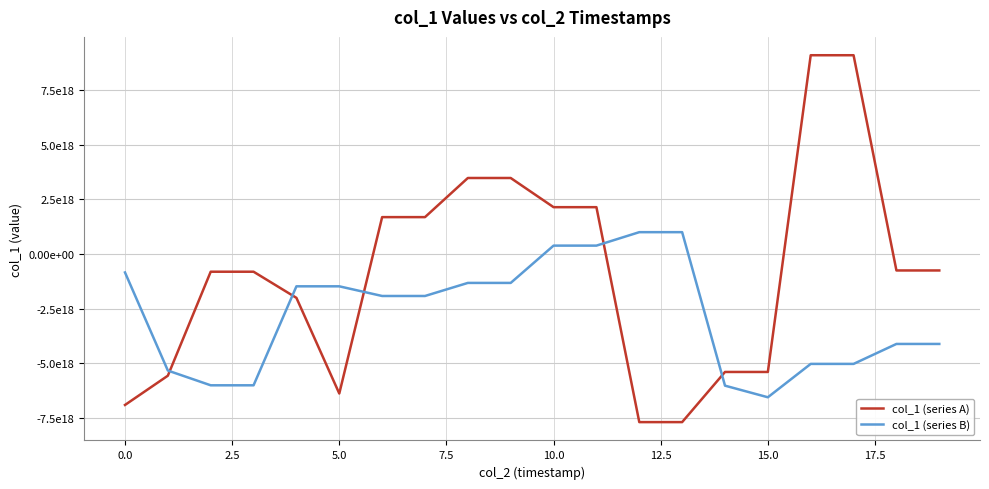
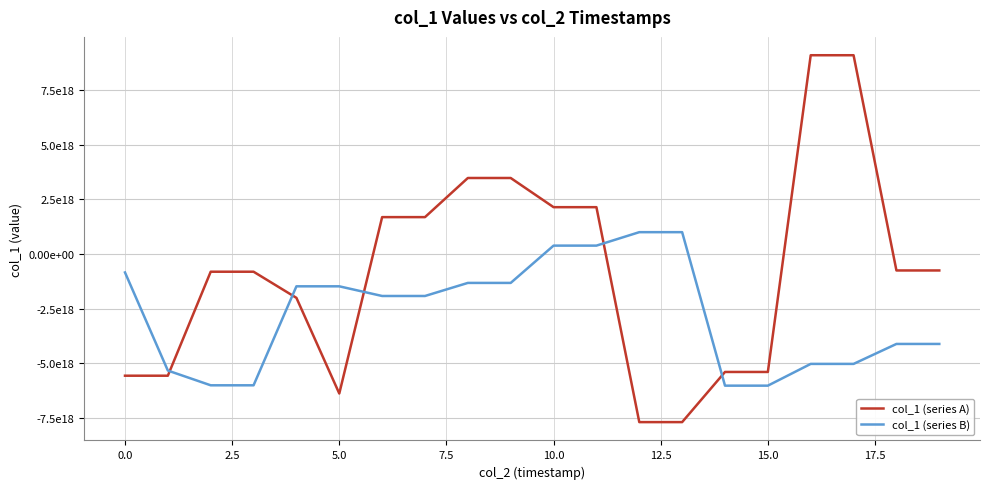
col_1 (series A), 0.0: -6900000000000000000 -> -5600000000000000000
col_1 (series B), 15.0: -6600000000000000000 -> -6000000000000000000
